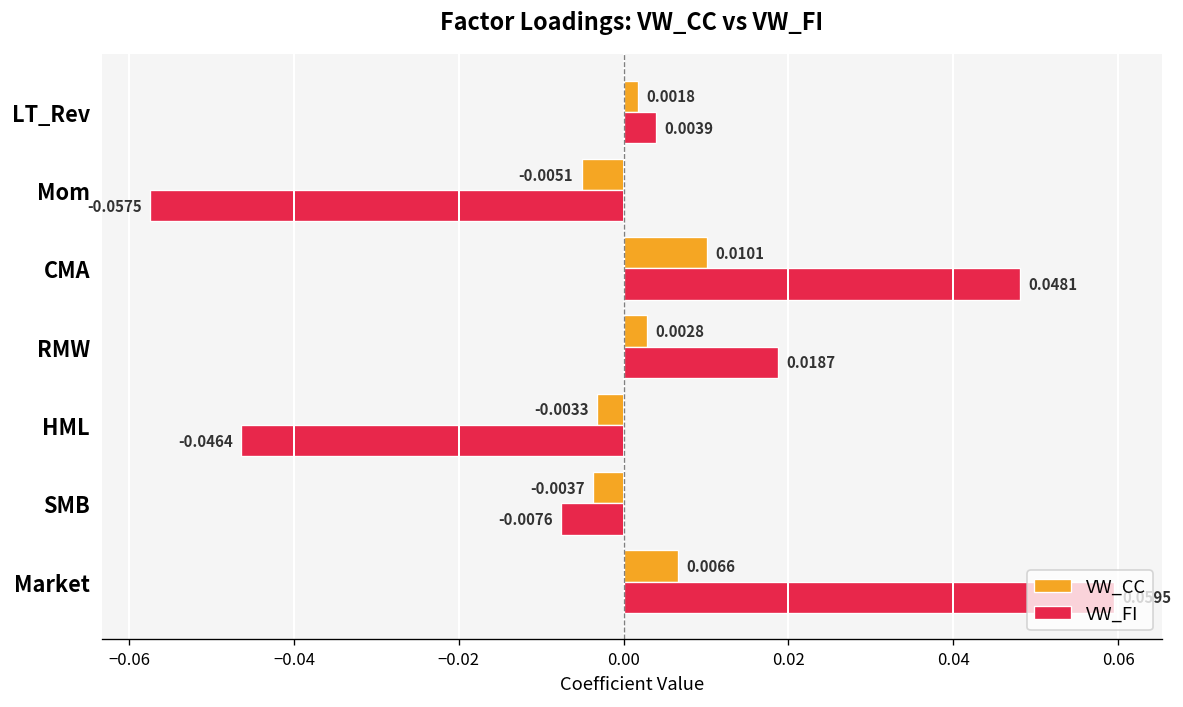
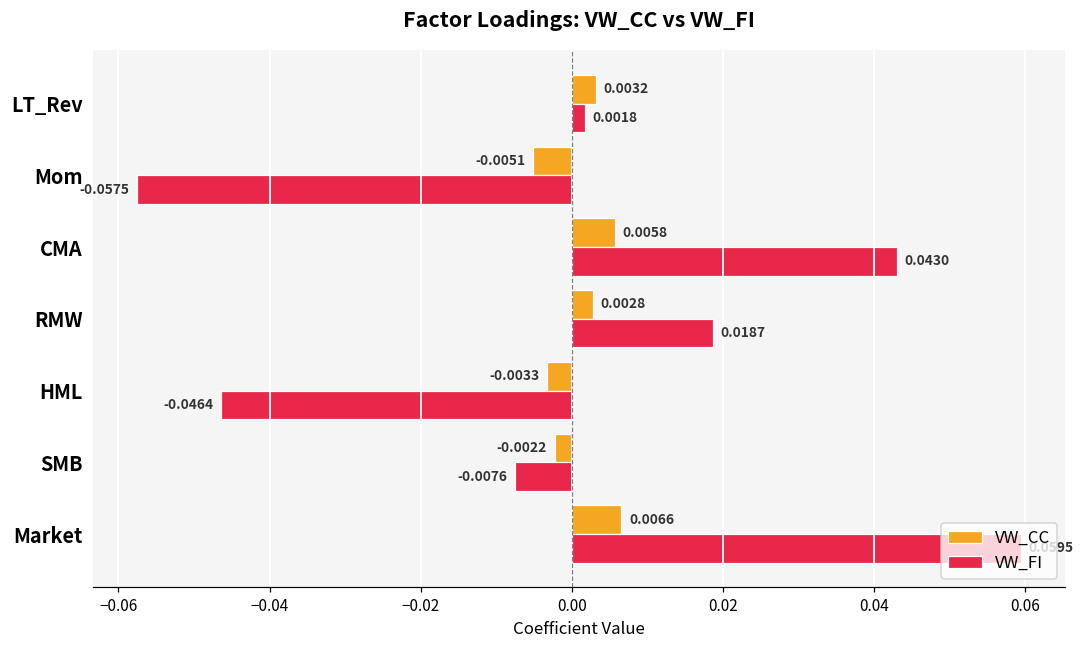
VW_CC, LT_Rev: 0.0018 -> 0.0032
VW_FI, LT_Rev: 0.0039 -> 0.0018
VW_CC, CMA: 0.0101 -> 0.0058
VW_FI, CMA: 0.0481 -> 0.0430
VW_CC, SMB: -0.0037 -> -0.0022
